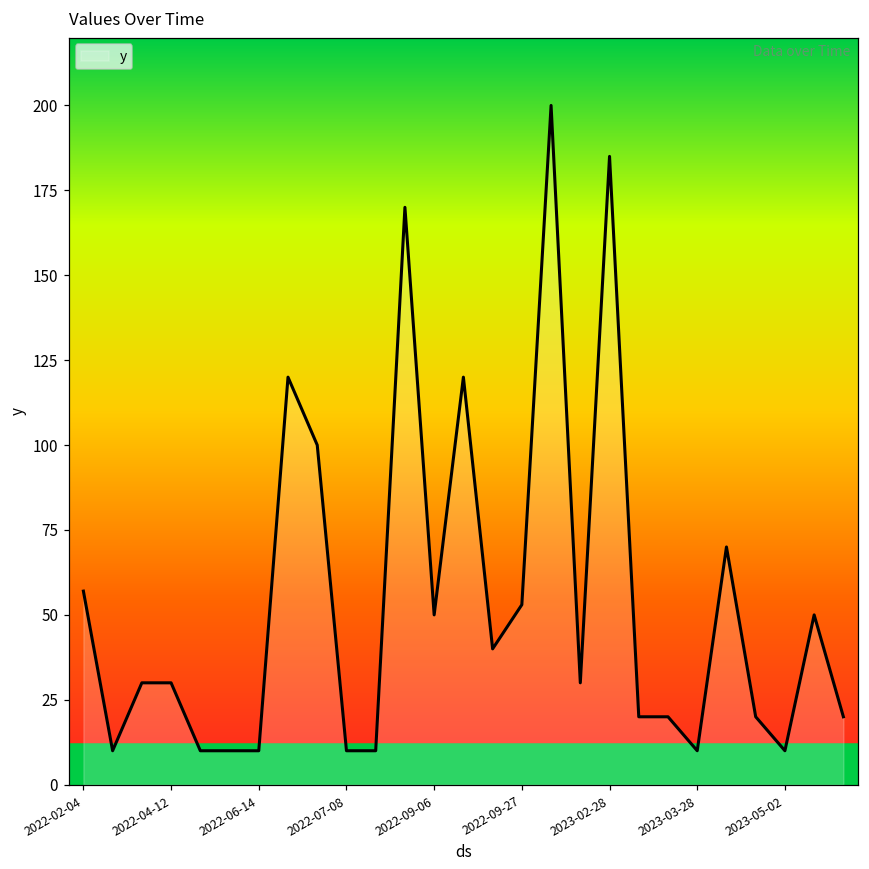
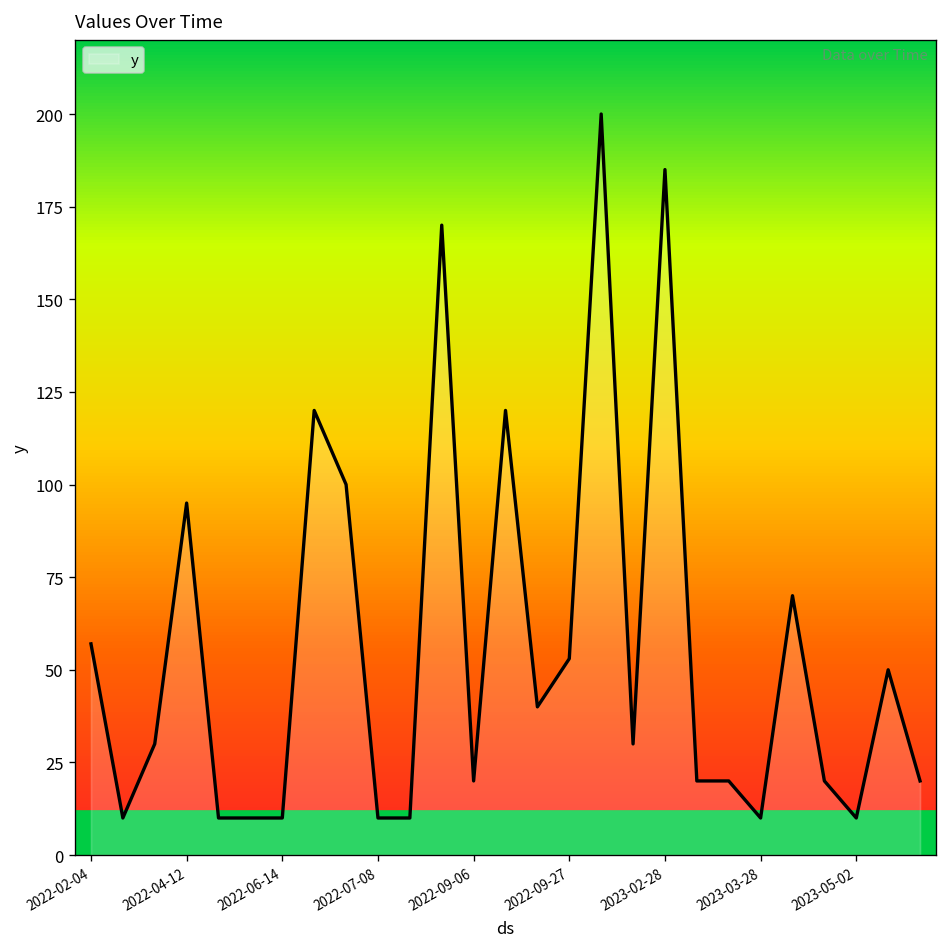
2022-04-12: 30 -> 95
2022-09-06: 50 -> 20
